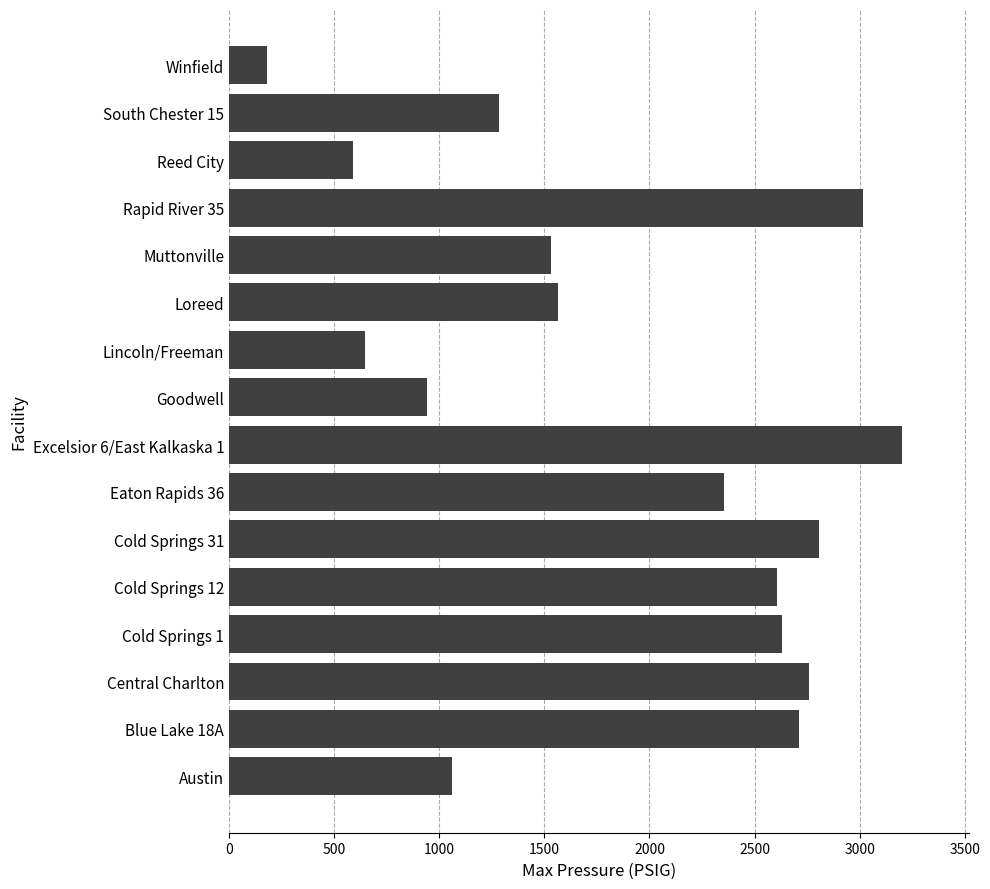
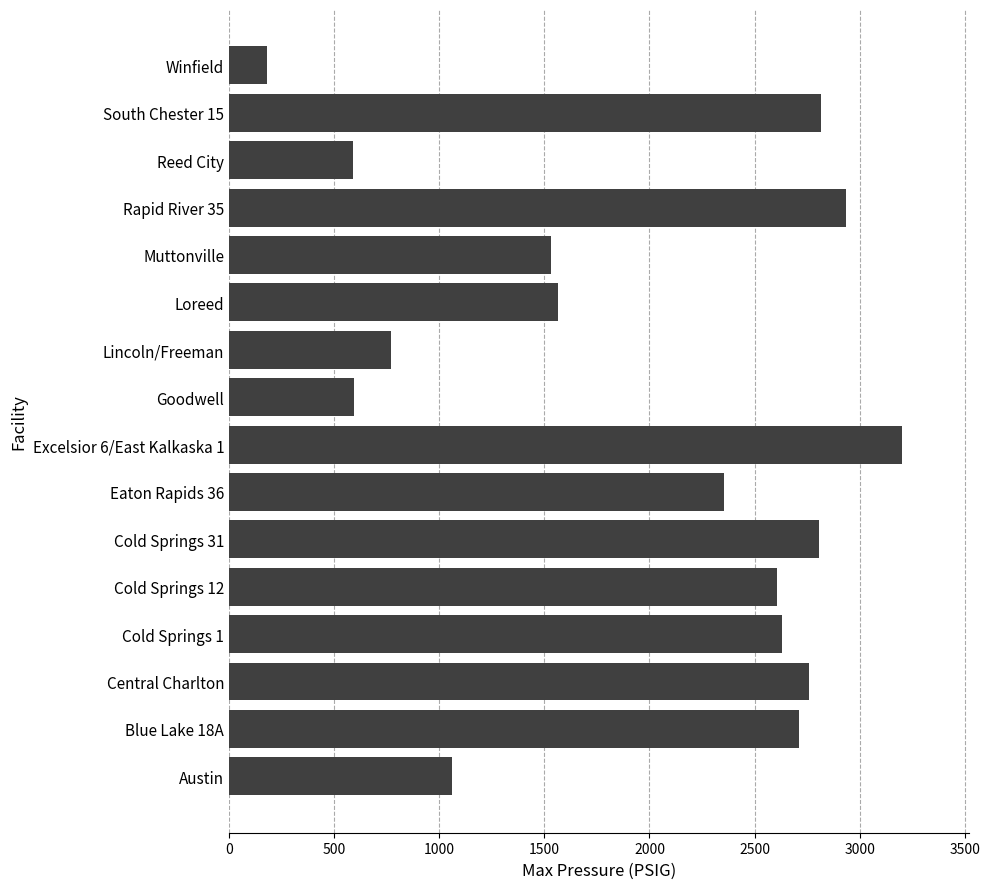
South Chester 15: 1290 -> 2820
Rapid River 35: 3020 -> 2940
Lincoln/Freeman: 650 -> 770
Goodwell: 940 -> 590
